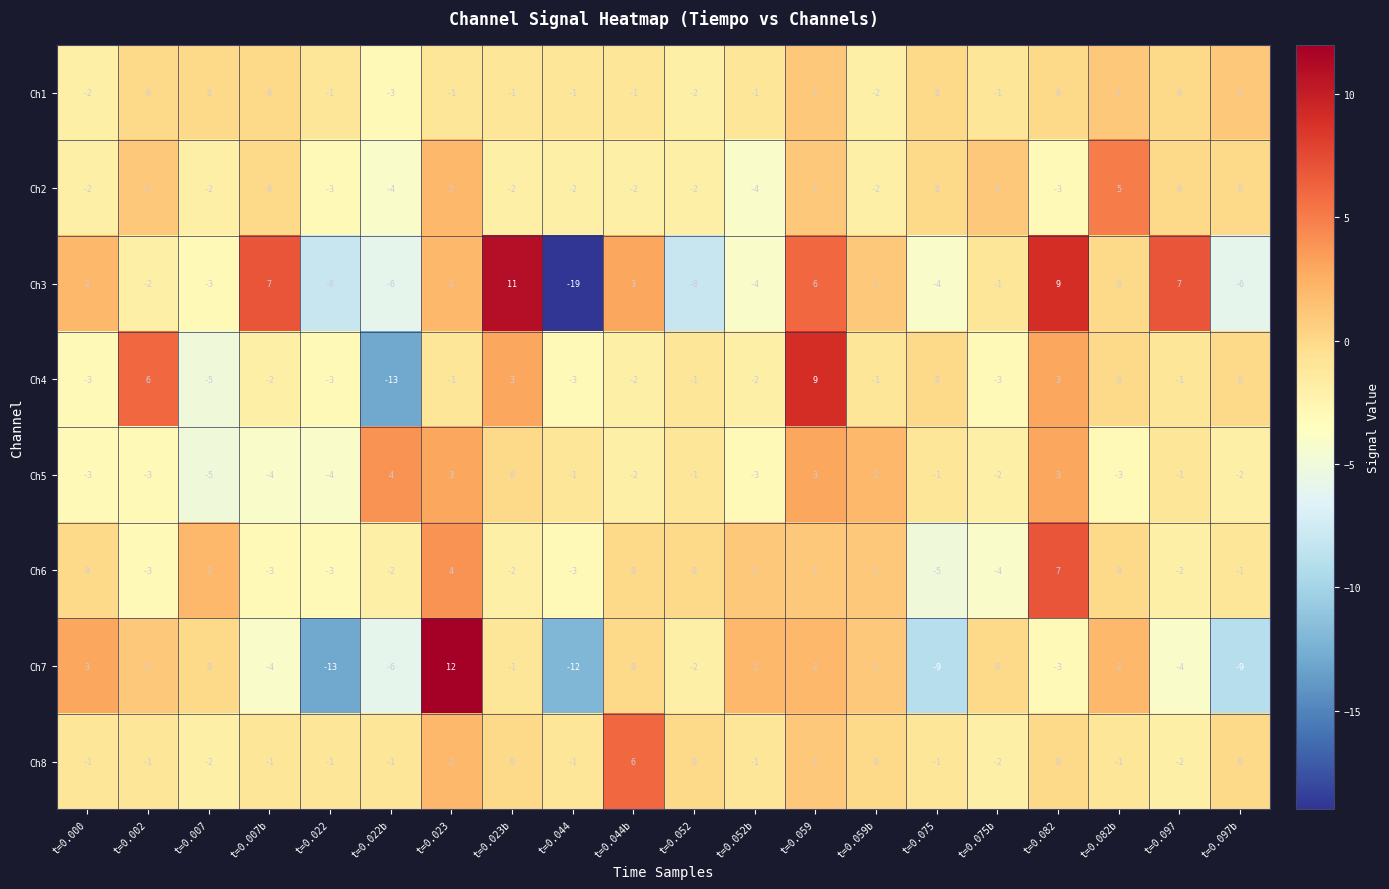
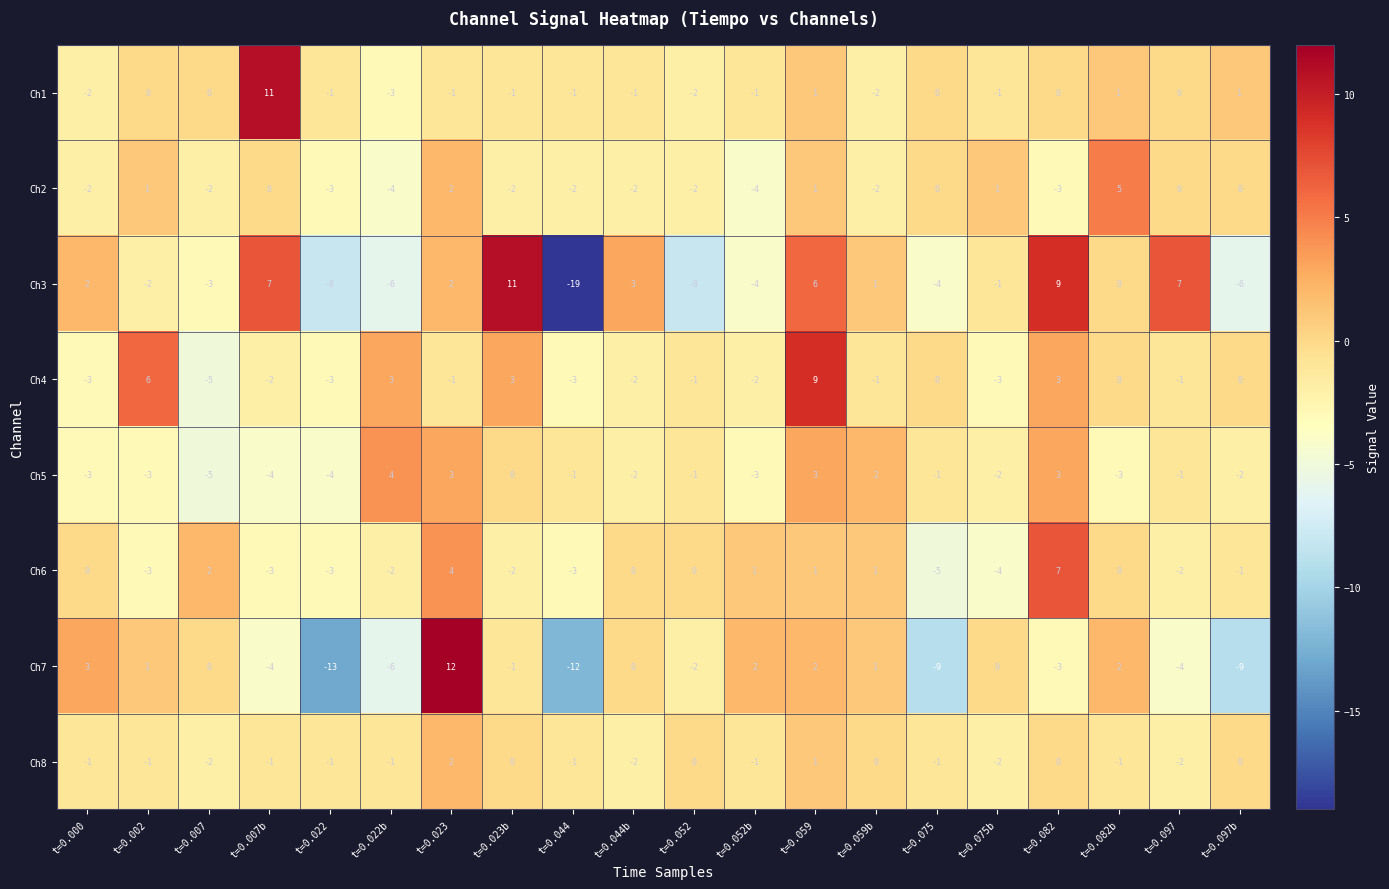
Ch1, t=0.007b: 0 -> 11
Ch4, t=0.022b: -13 -> 3
Ch8, t=0.044b: 6 -> -2
